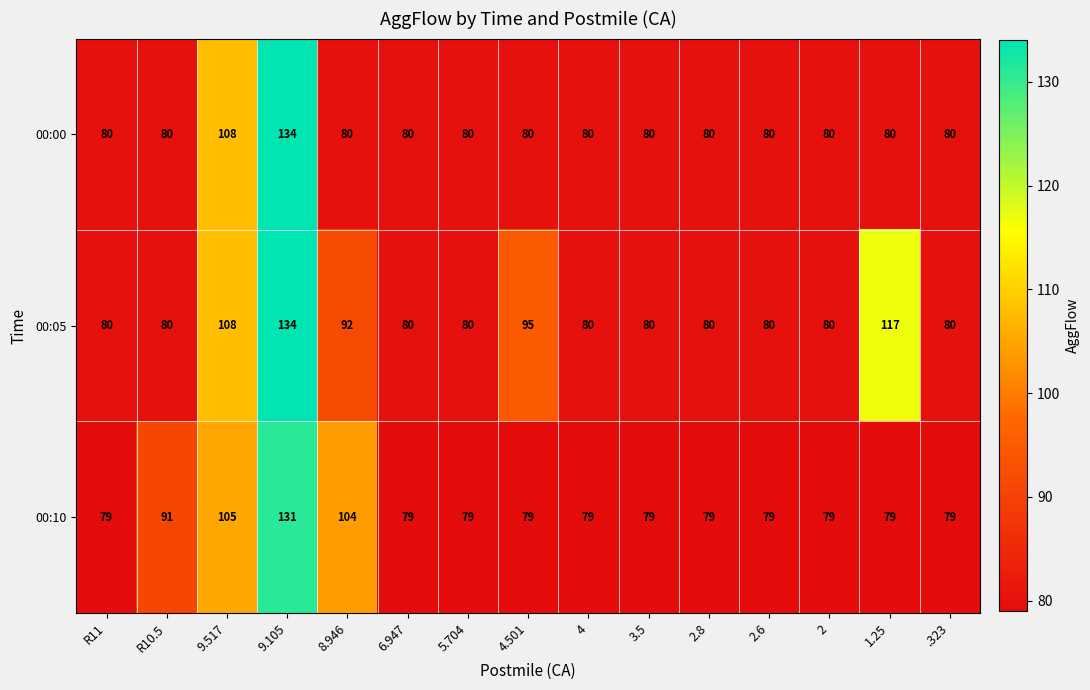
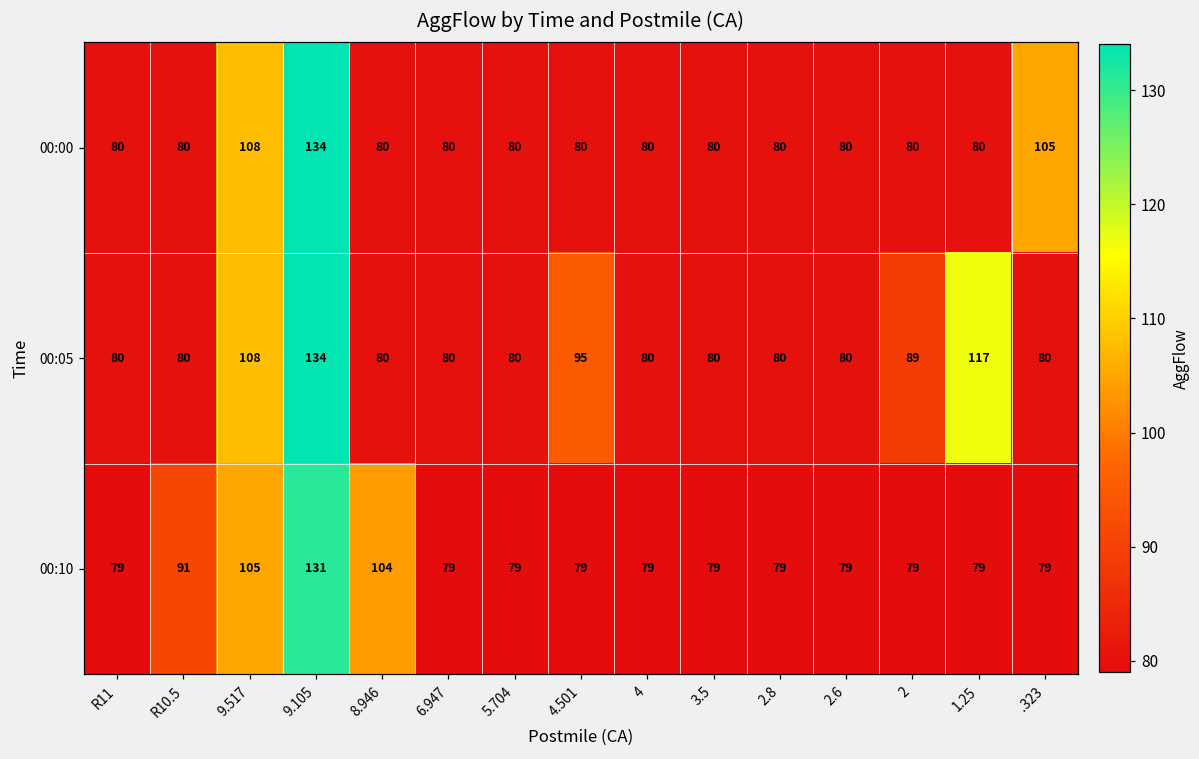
00:00, .323: 80 -> 105
00:05, 8.946: 92 -> 80
00:05, 2: 80 -> 89
